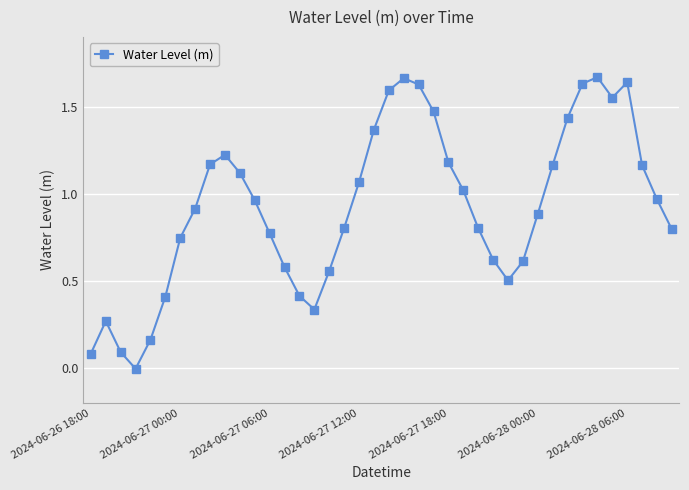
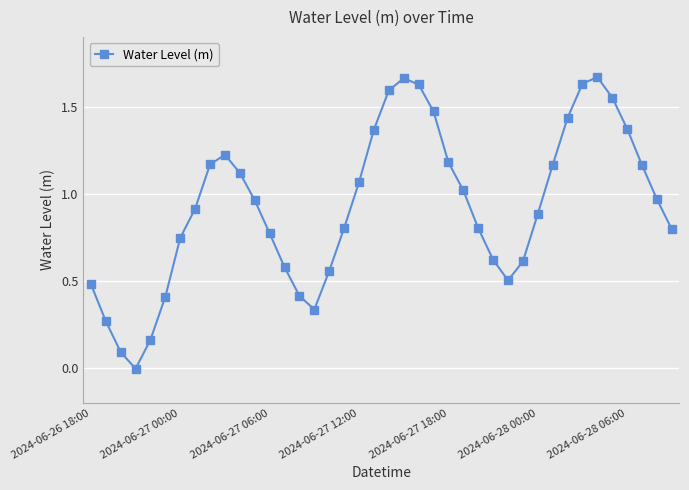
2024-06-26 18:00: 0.08 -> 0.48
2024-06-28 06:00: 1.64 -> 1.37
